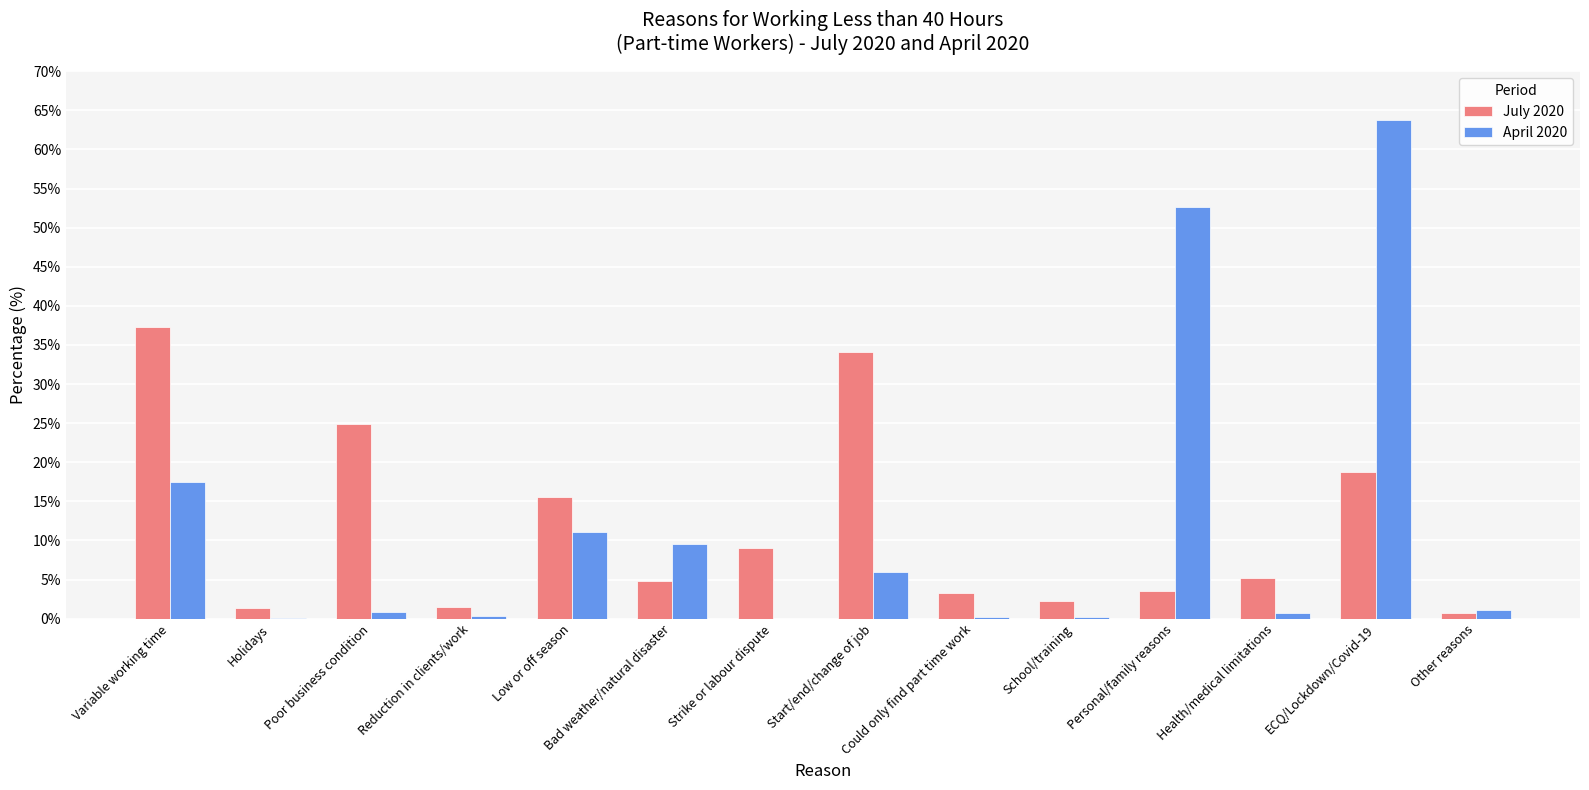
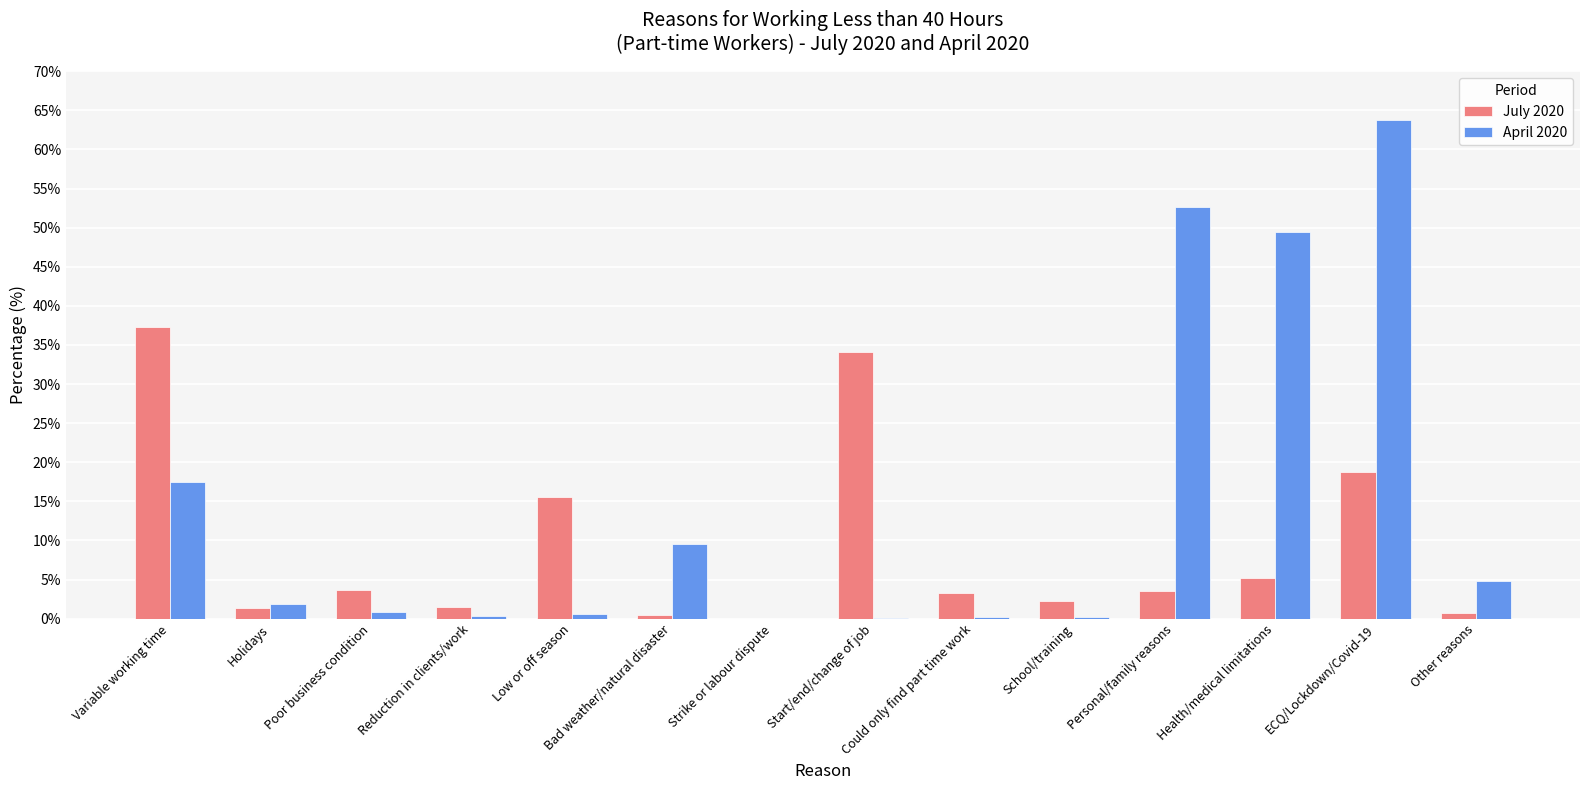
April 2020, Holidays: 0% -> 2%
July 2020, Poor business condition: 25% -> 4%
April 2020, Low or off season: 11% -> 1%
July 2020, Bad weather/natural disaster: 5% -> 0%
July 2020, Strike or labour dispute: 9% -> 0%
April 2020, Start/end/change of job: 6% -> 0%
April 2020, Health/medical limitations: 1% -> 49%
April 2020, Other reasons: 1% -> 5%
